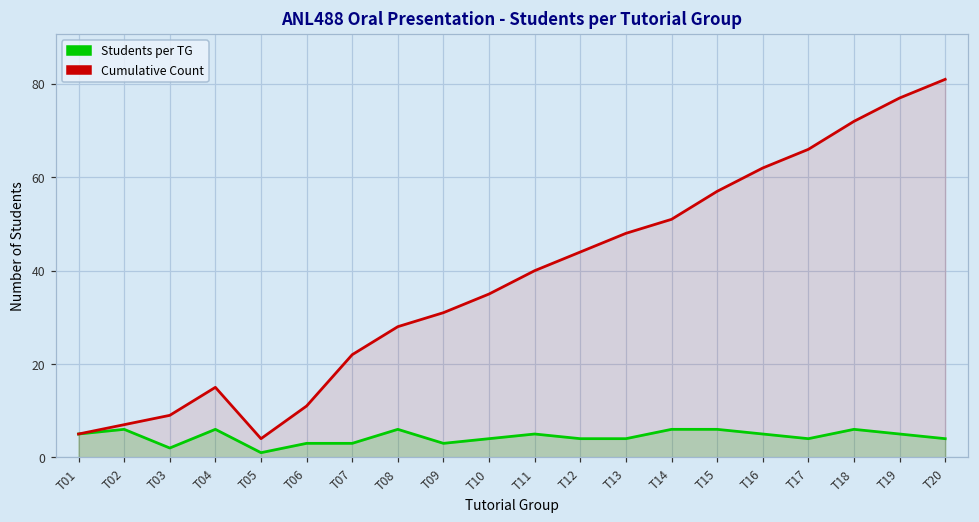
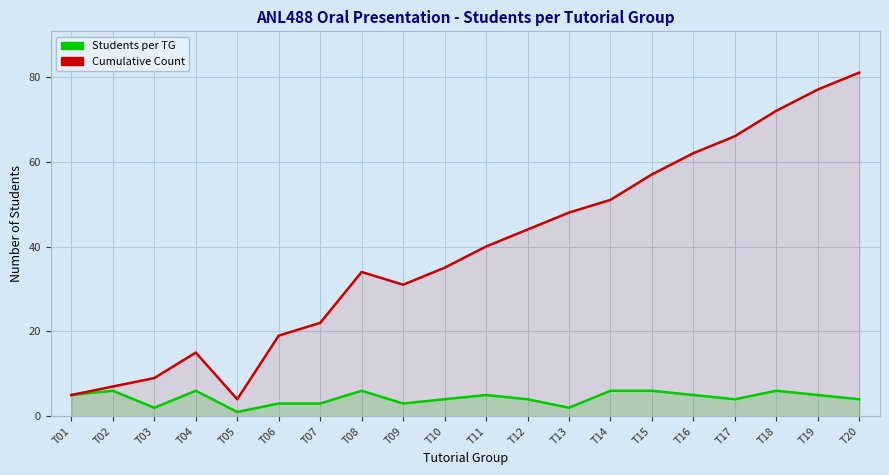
Cumulative Count, T06: 11 -> 19
Cumulative Count, T08: 28 -> 34
Students per TG, T13: 4 -> 2
